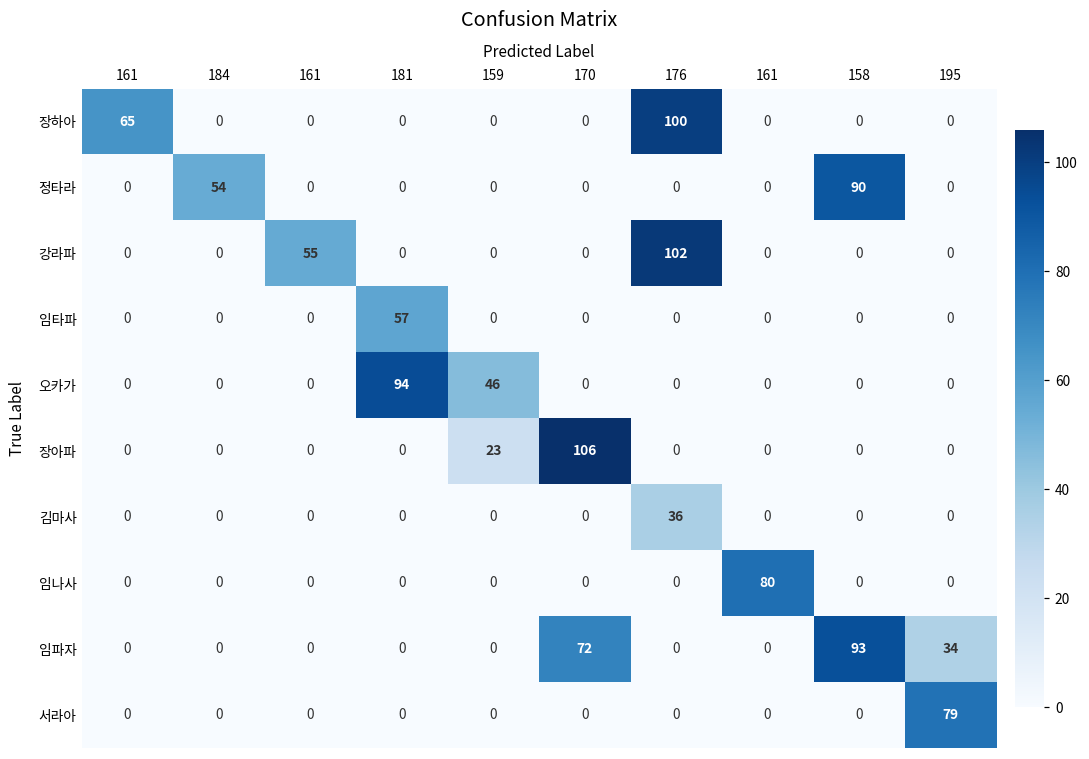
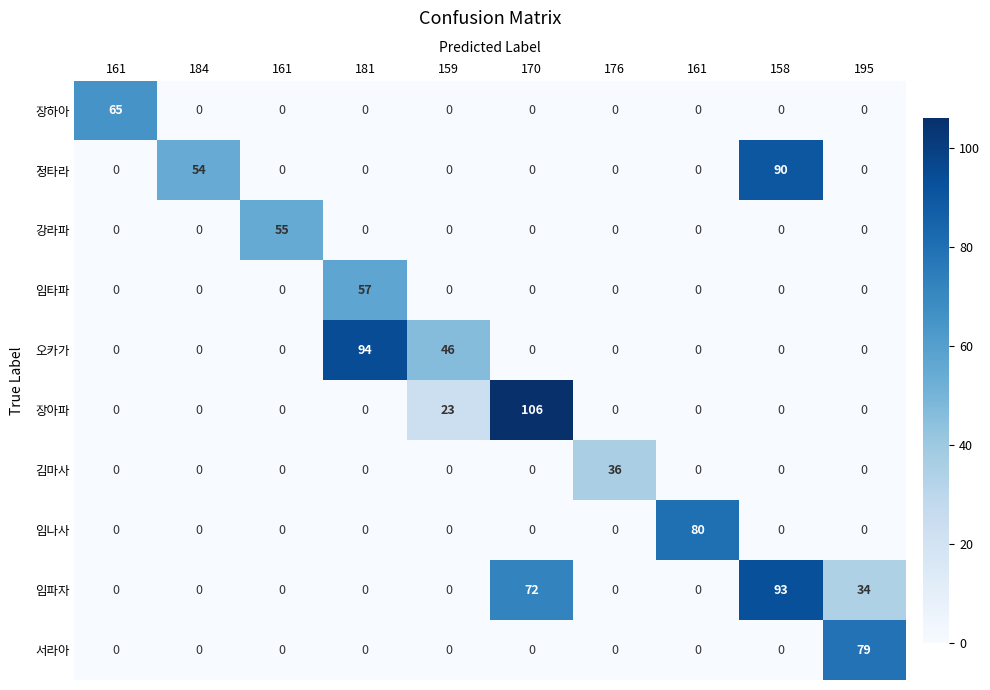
장하아, 176: 100 -> 0
강라파, 176: 102 -> 0
